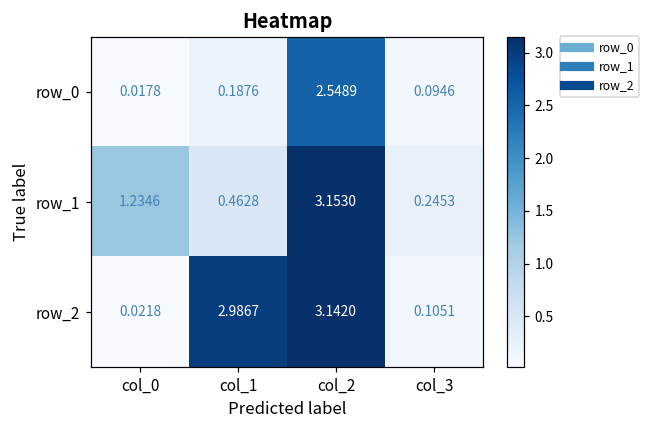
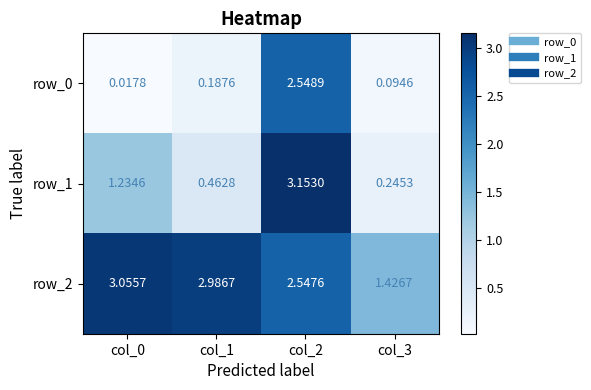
row_2, col_0: 0.0218 -> 3.0557
row_2, col_2: 3.1420 -> 2.5476
row_2, col_3: 0.1051 -> 1.4267
